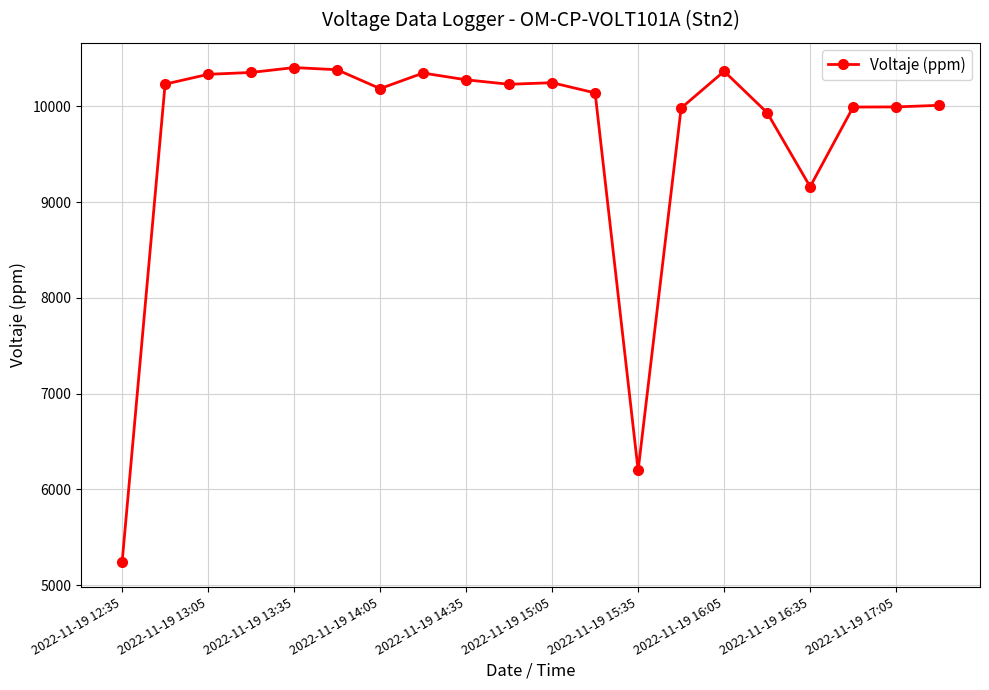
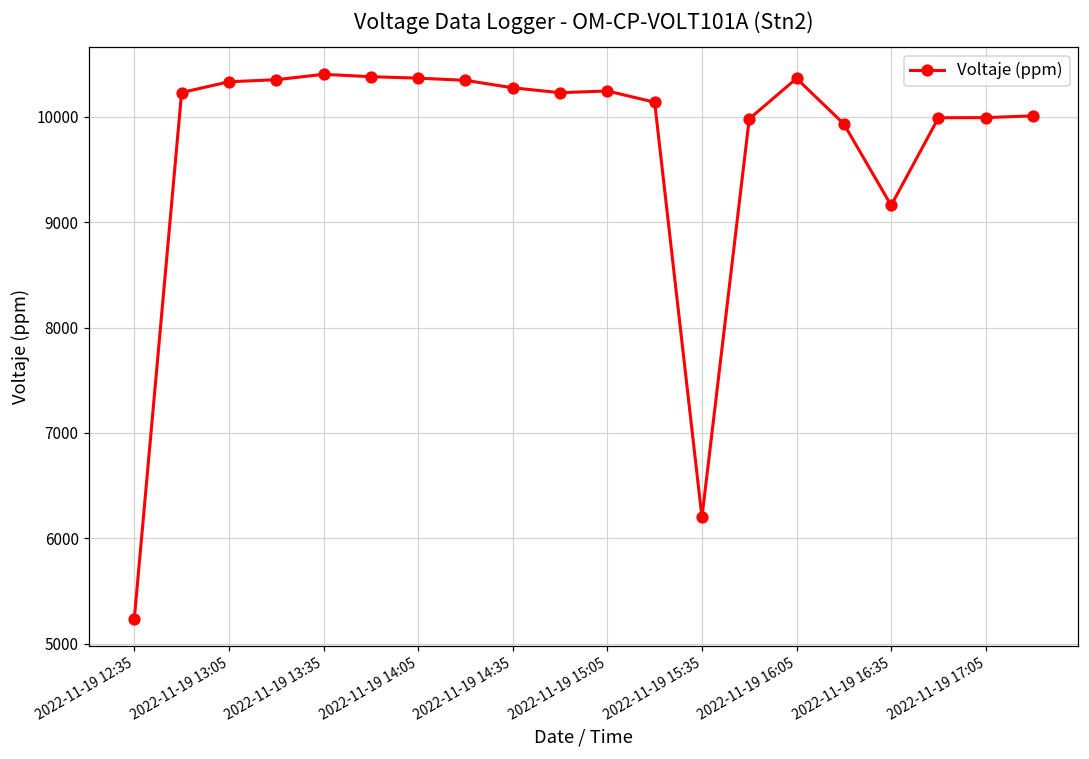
2022-11-19 14:05: 10200 -> 10400
